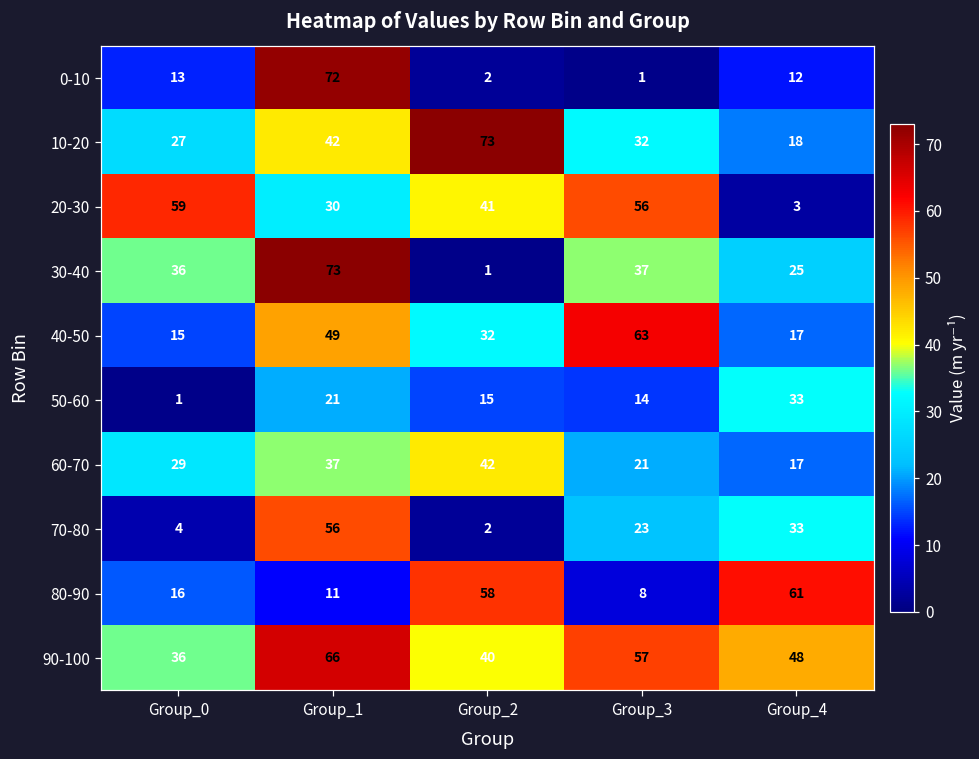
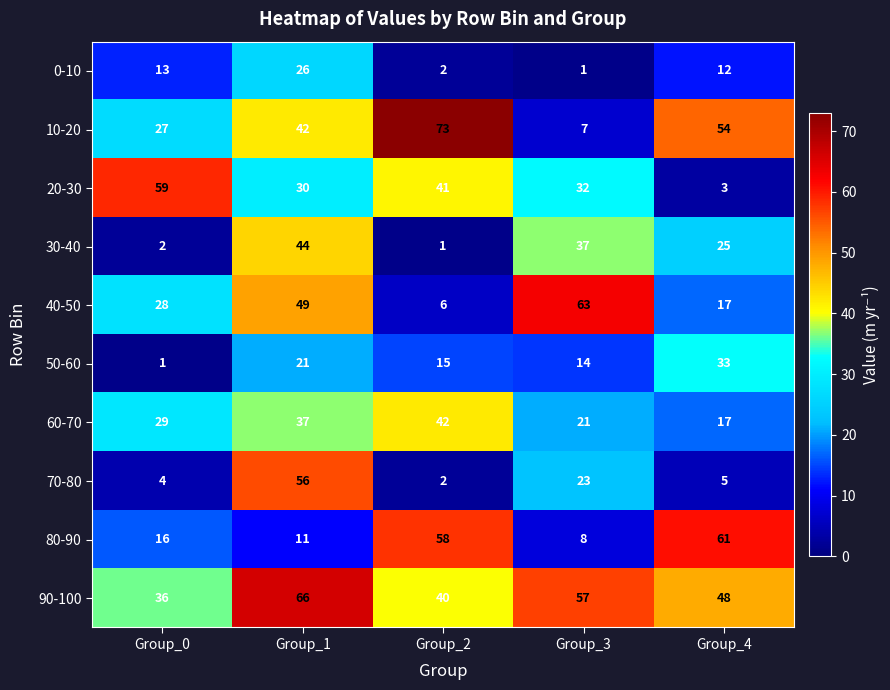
0-10, Group_1: 72 -> 26
10-20, Group_3: 32 -> 7
10-20, Group_4: 18 -> 54
20-30, Group_3: 56 -> 32
30-40, Group_0: 36 -> 2
30-40, Group_1: 73 -> 44
40-50, Group_0: 15 -> 28
40-50, Group_2: 32 -> 6
70-80, Group_4: 33 -> 5
